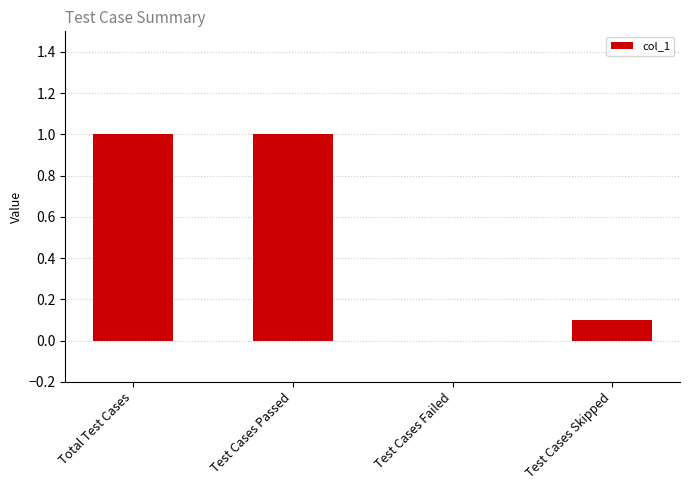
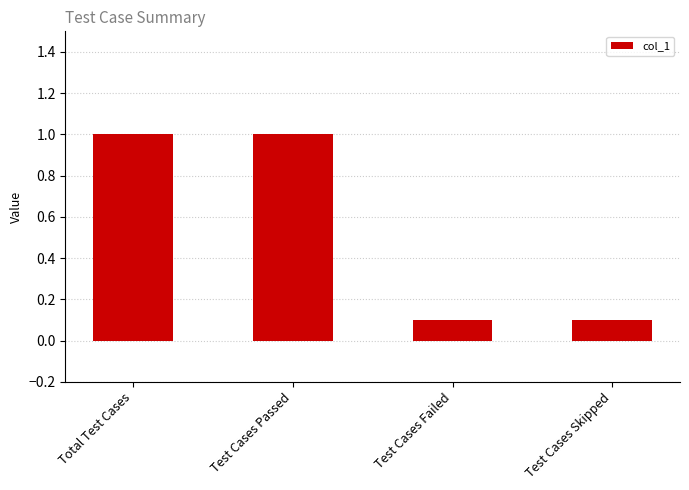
Test Cases Failed: 0.0 -> 0.1
